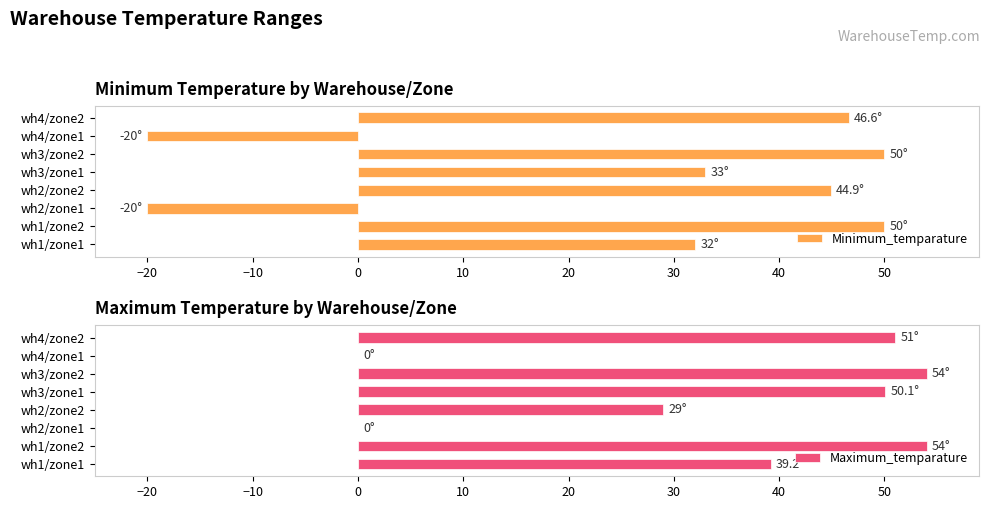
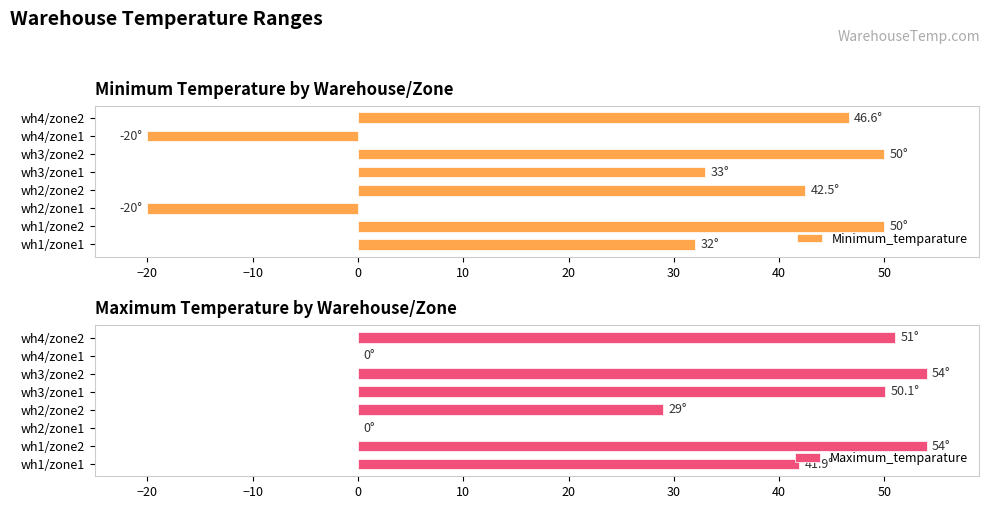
Minimum Temperature by Warehouse/Zone, wh2/zone2: 44.9° -> 42.5°
Maximum Temperature by Warehouse/Zone, wh1/zone1: 39.2° -> 41.9°
